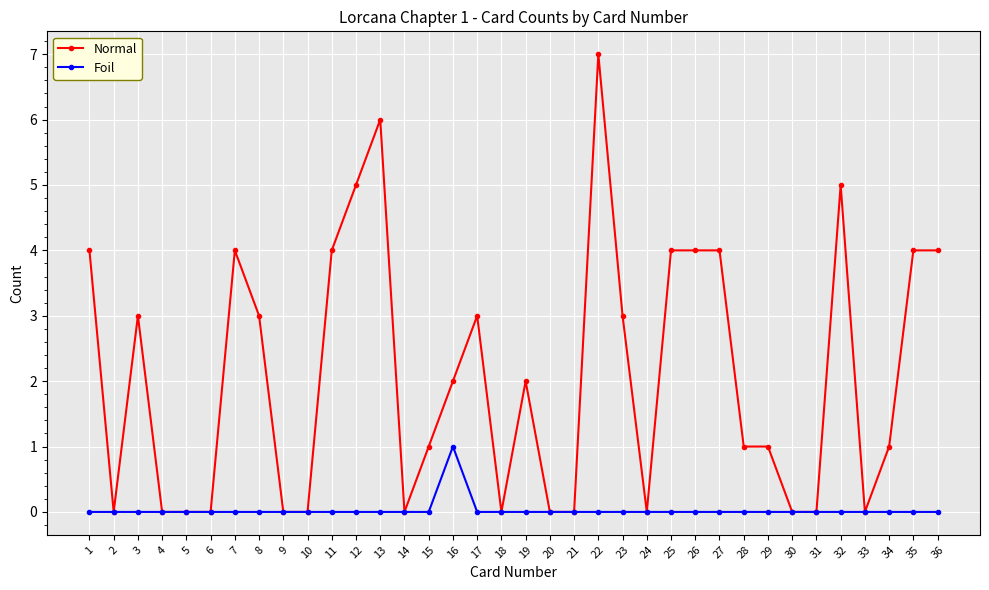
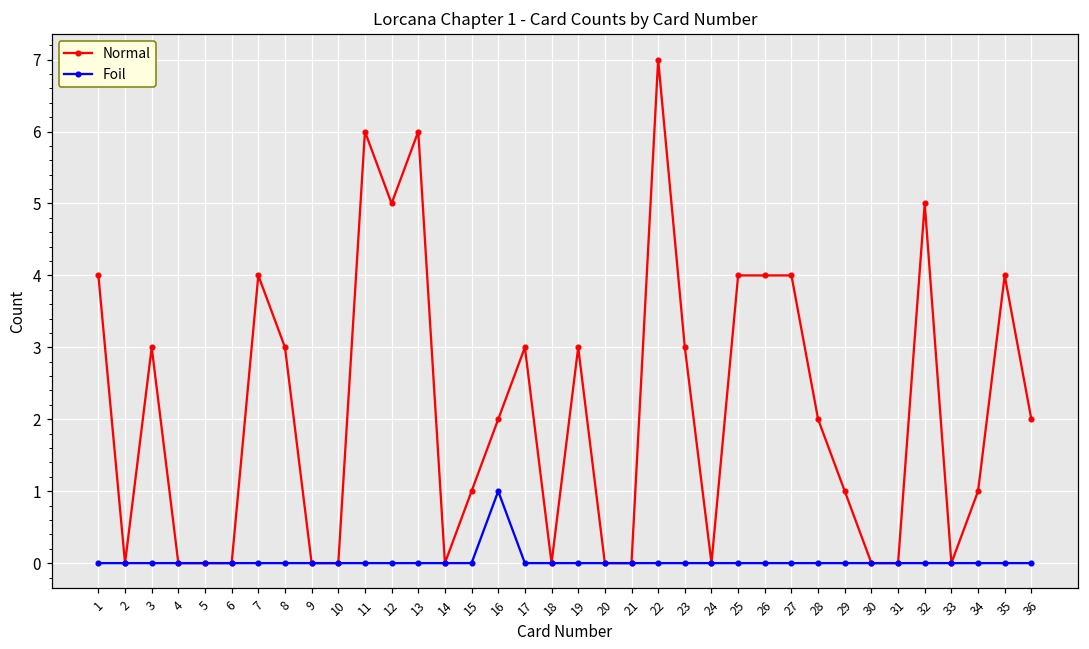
Normal, 11: 4 -> 6
Normal, 19: 2 -> 3
Normal, 28: 1 -> 2
Normal, 36: 4 -> 2
